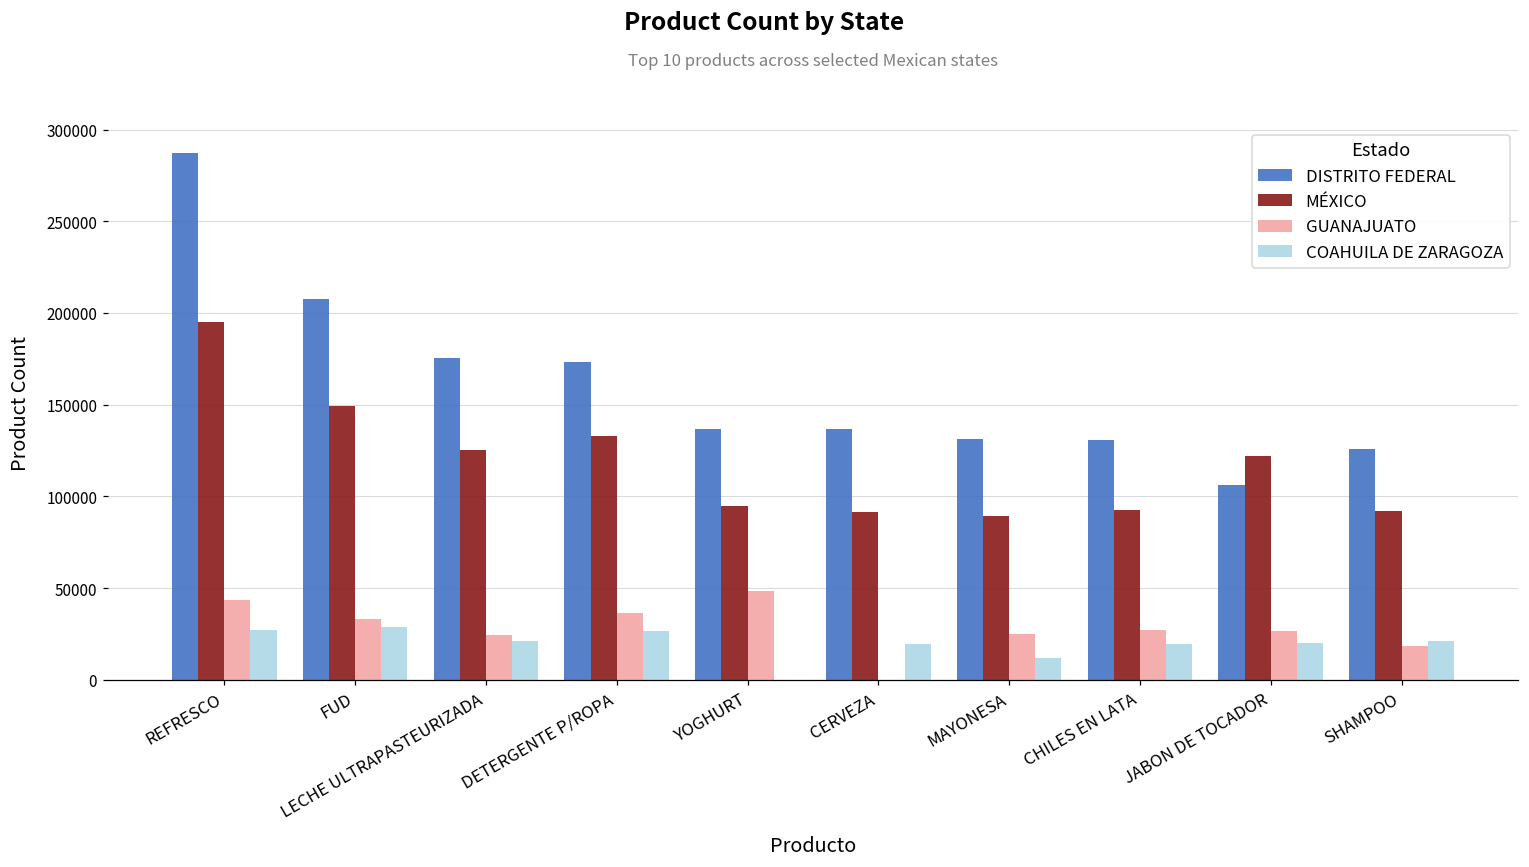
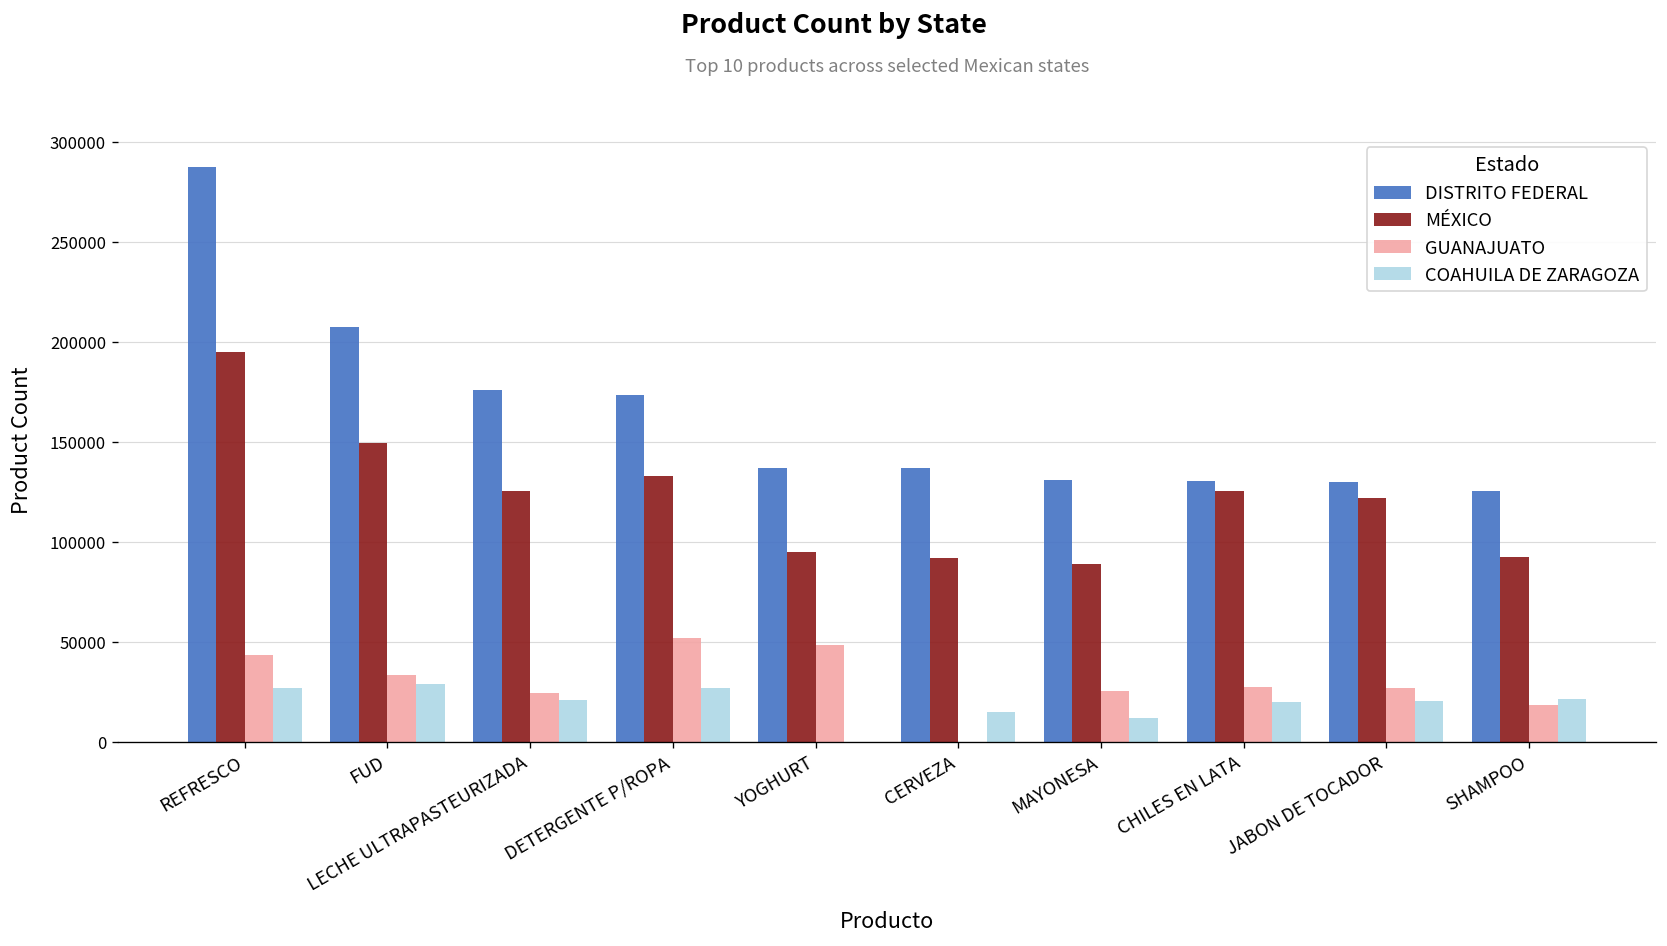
GUANAJUATO, DETERGENTE P/ROPA: 37000 -> 52000
COAHUILA DE ZARAGOZA, CERVEZA: 20000 -> 15000
MÉXICO, CHILES EN LATA: 93000 -> 125000
DISTRITO FEDERAL, JABON DE TOCADOR: 106000 -> 130000
